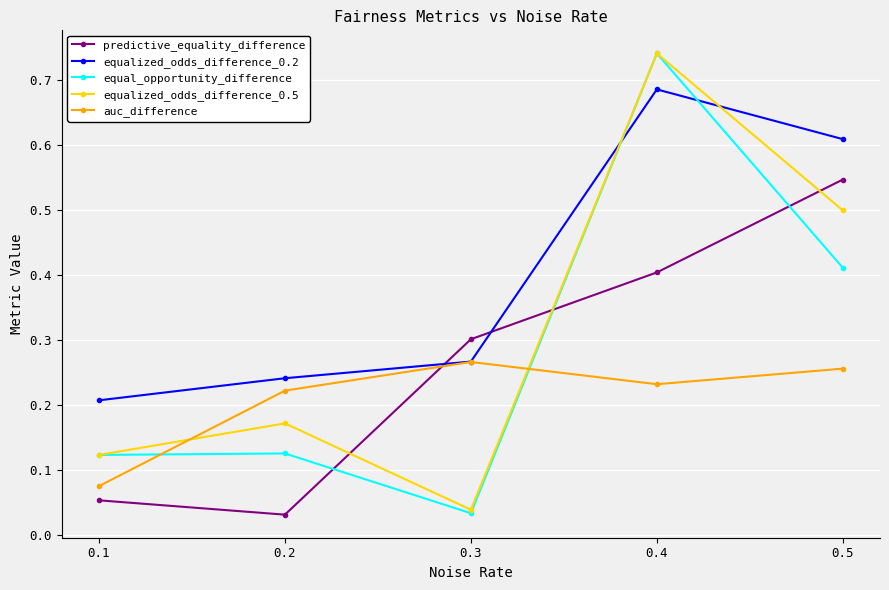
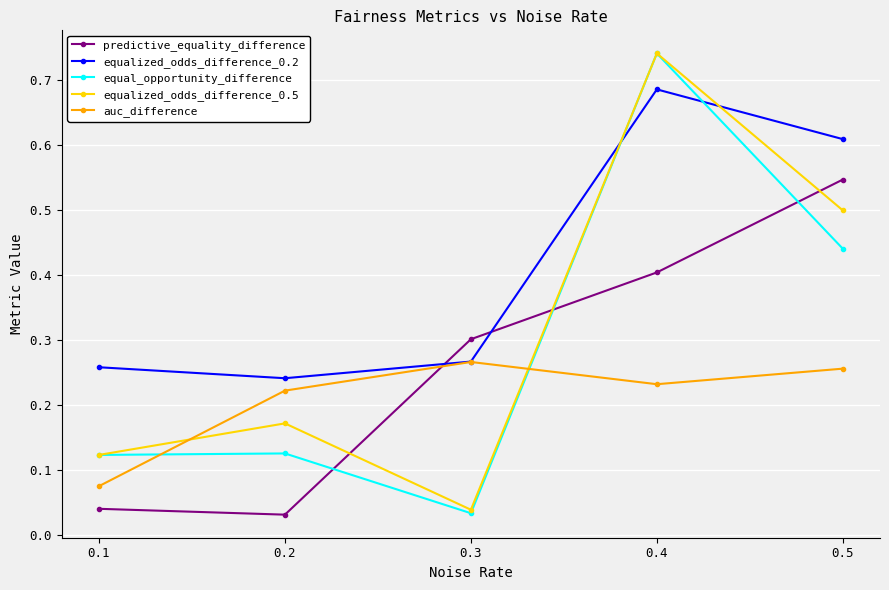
predictive_equality_difference, 0.1: 0.05 -> 0.04
equalized_odds_difference_0.2, 0.1: 0.21 -> 0.26
equal_opportunity_difference, 0.5: 0.41 -> 0.44
